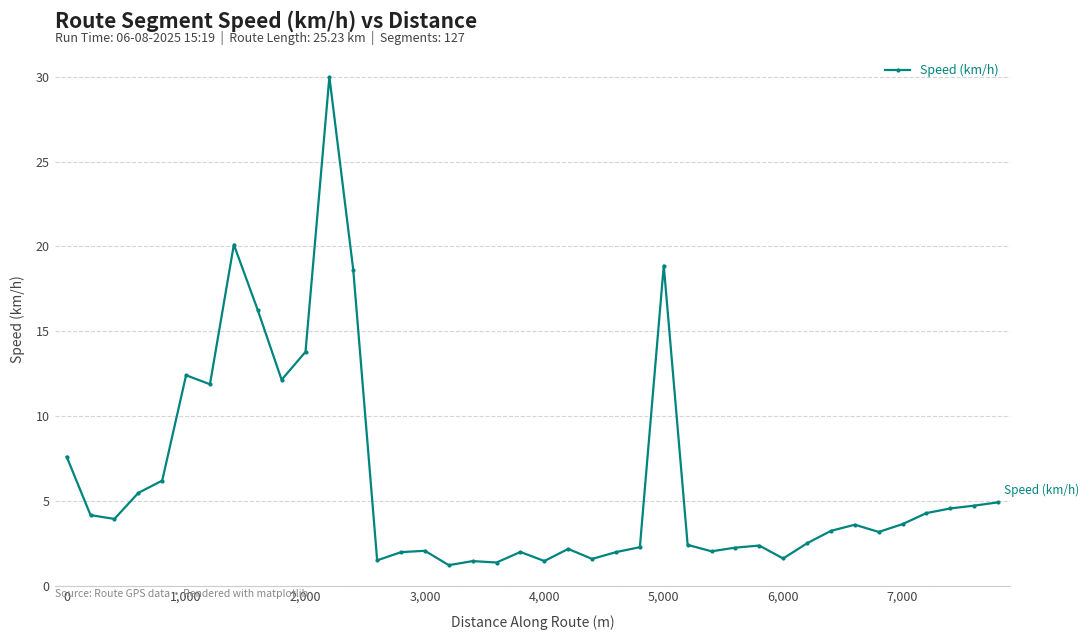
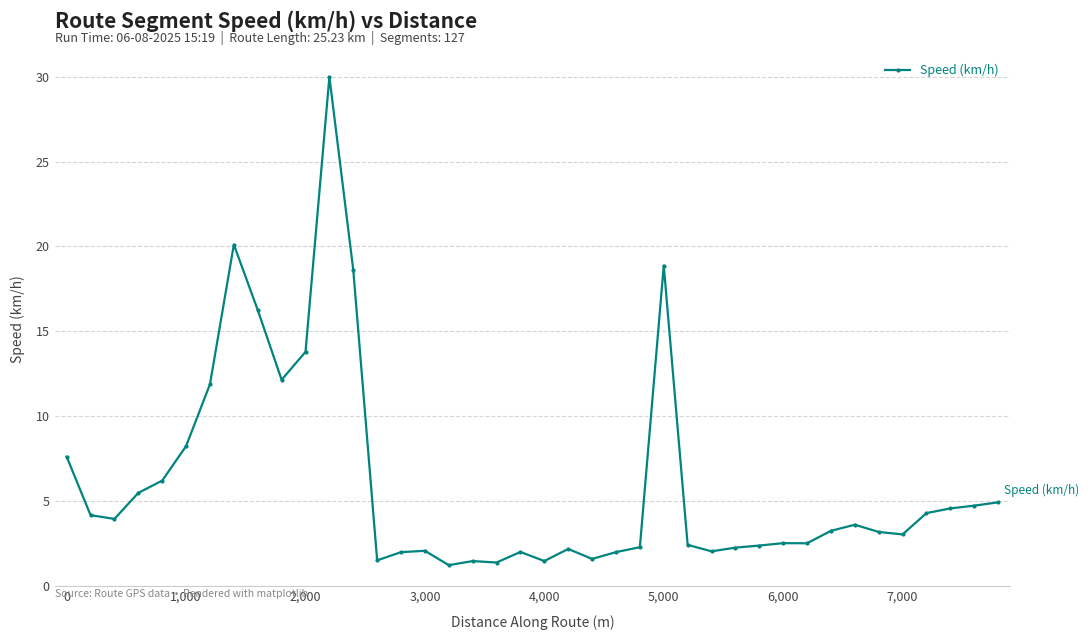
1,000: 12.4 -> 8.2
6,000: 1.6 -> 2.5
7,000: 3.7 -> 3.1
